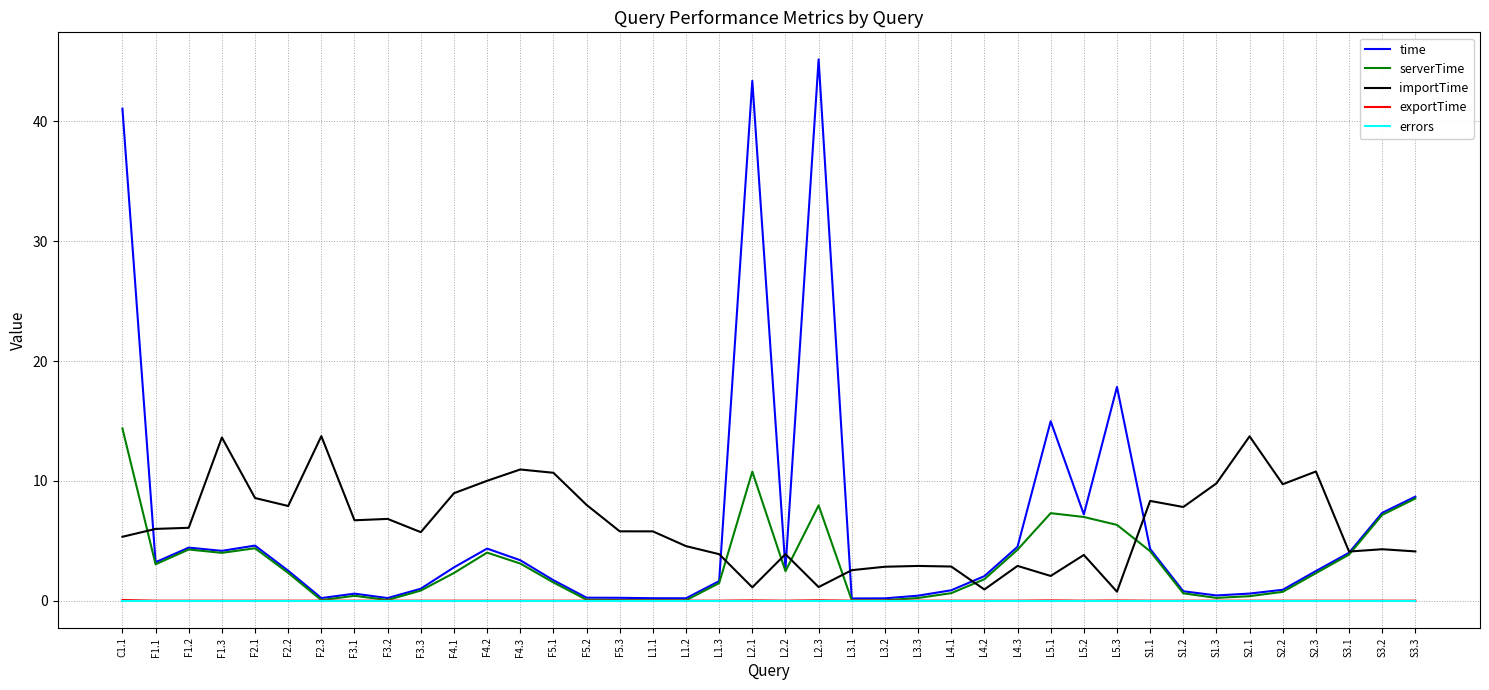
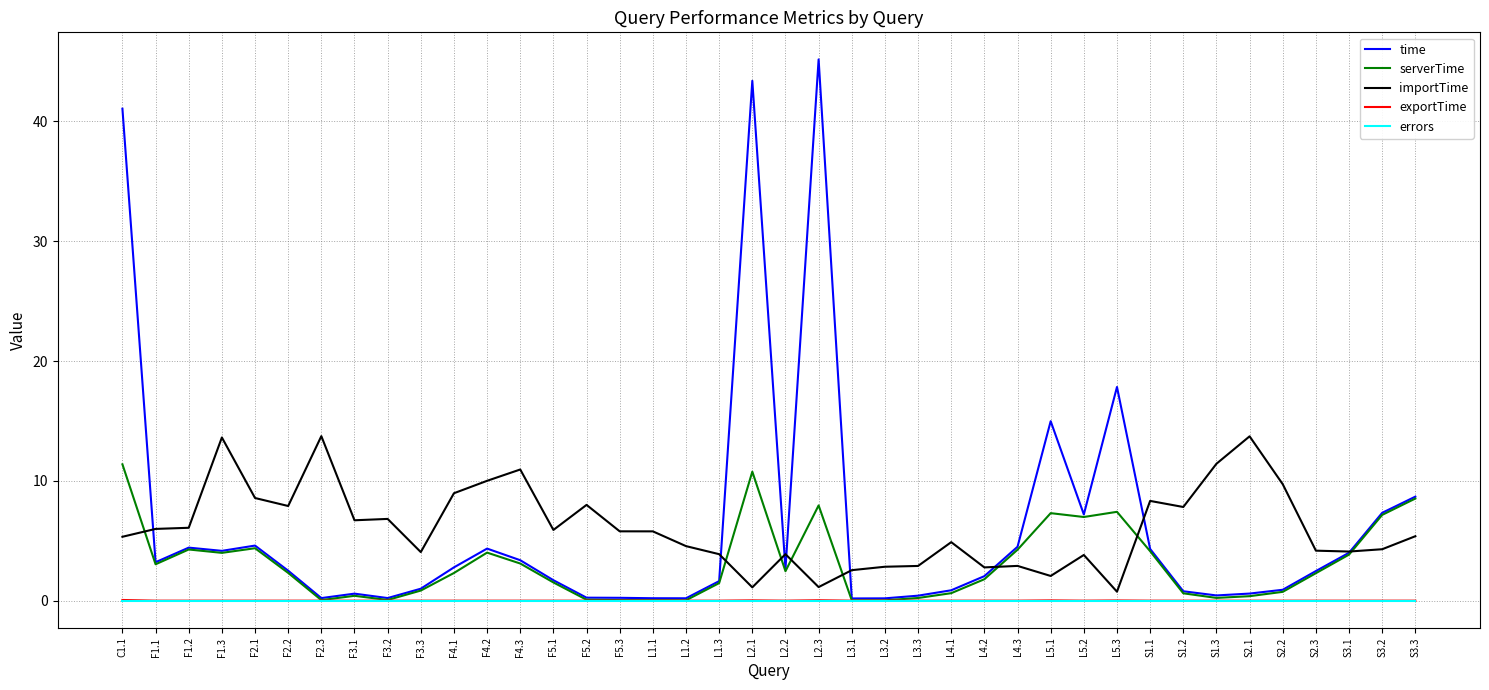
serverTime, C1.1: 14.4 -> 11.4
importTime, F3.3: 5.7 -> 4.1
importTime, F5.1: 10.7 -> 5.9
importTime, L4.1: 2.8 -> 4.9
importTime, L4.2: 0.9 -> 2.8
serverTime, L5.3: 6.3 -> 7.4
importTime, S1.3: 9.8 -> 11.4
importTime, S2.3: 10.8 -> 4.2
importTime, S3.3: 4.1 -> 5.4
